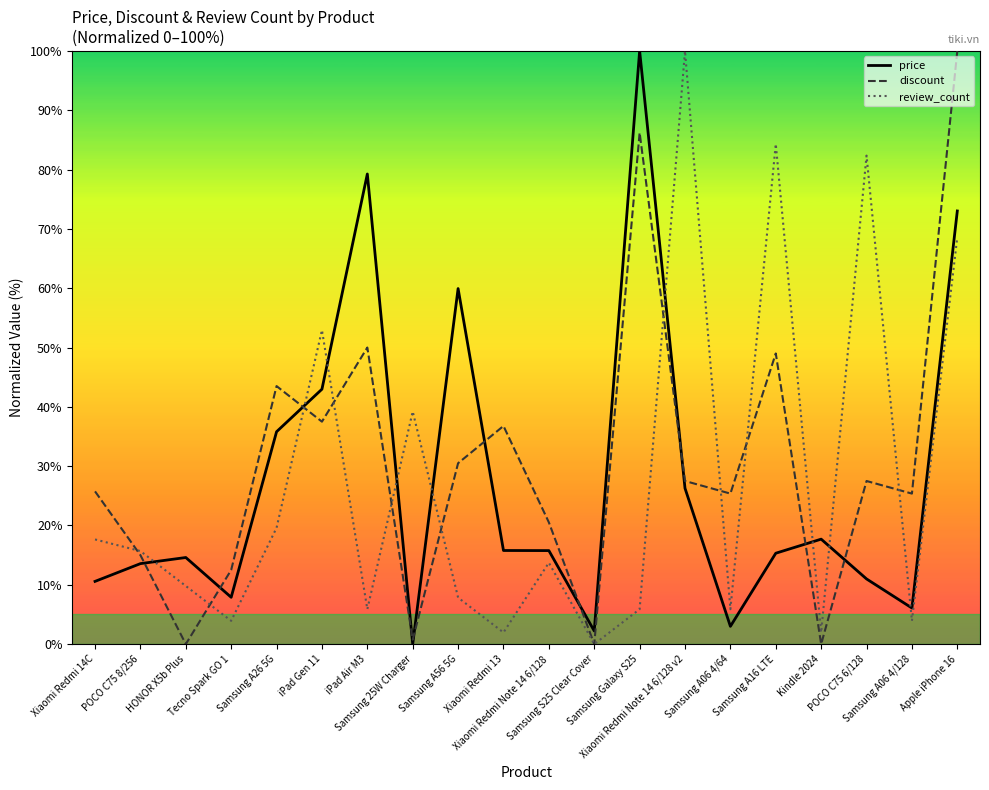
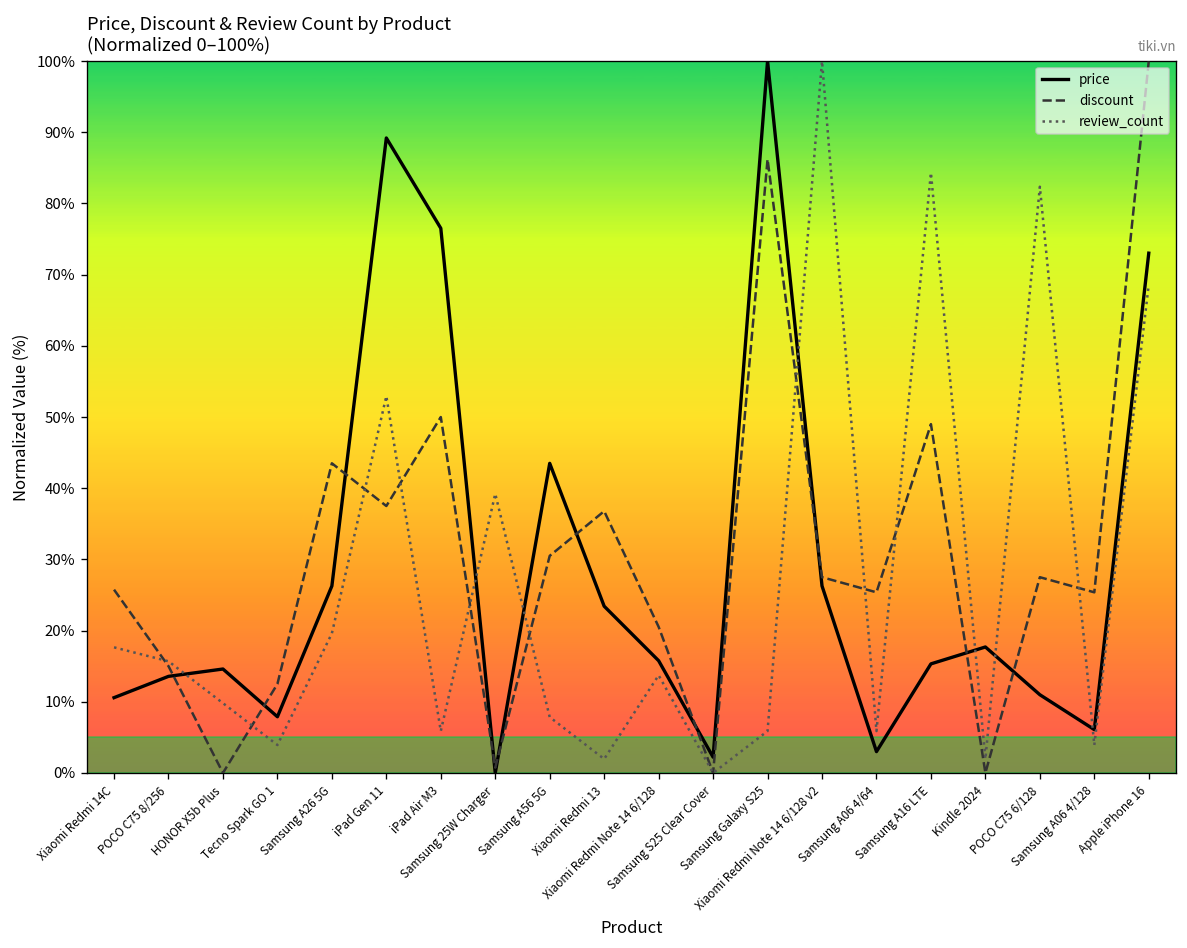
price, Samsung A26 5G: 36% -> 26%
price, iPad Gen 11: 43% -> 89%
price, iPad Air M3: 79% -> 77%
price, Samsung A56 5G: 60% -> 43%
price, Xiaomi Redmi 13: 16% -> 23%
